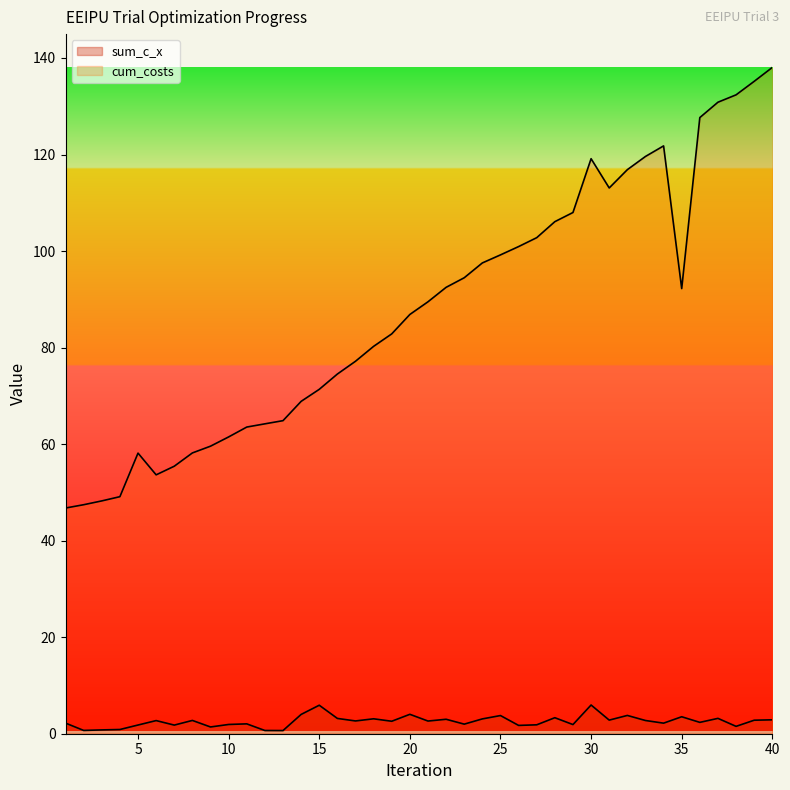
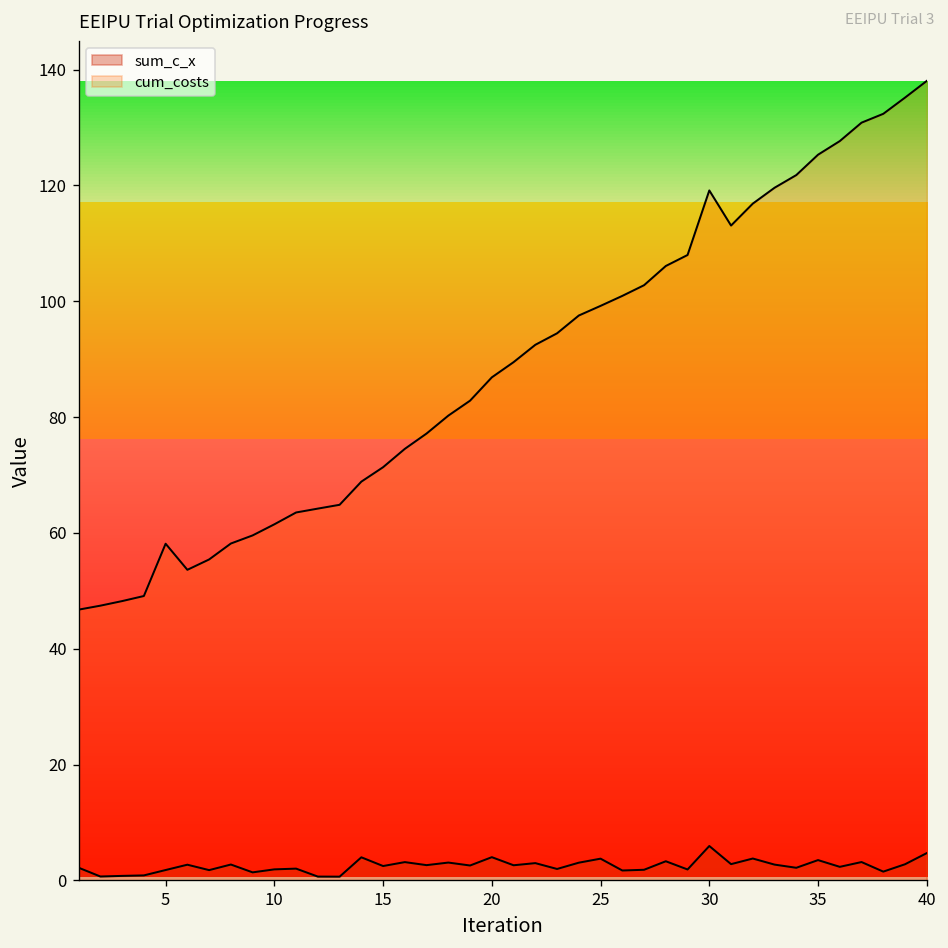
sum_c_x, 15: 6 -> 2
cum_costs, 35: 92 -> 125
sum_c_x, 40: 3 -> 5
